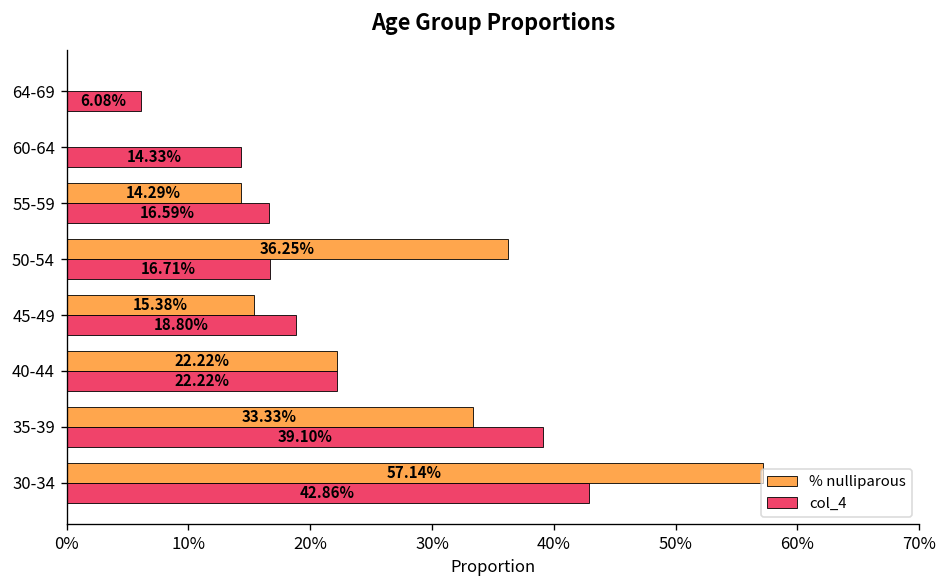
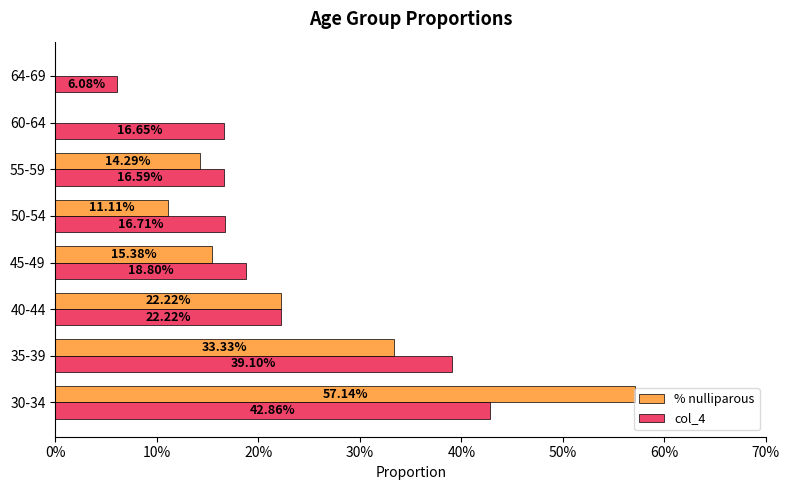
col_4, 60-64: 14.33% -> 16.65%
% nulliparous, 50-54: 36.25% -> 11.11%
